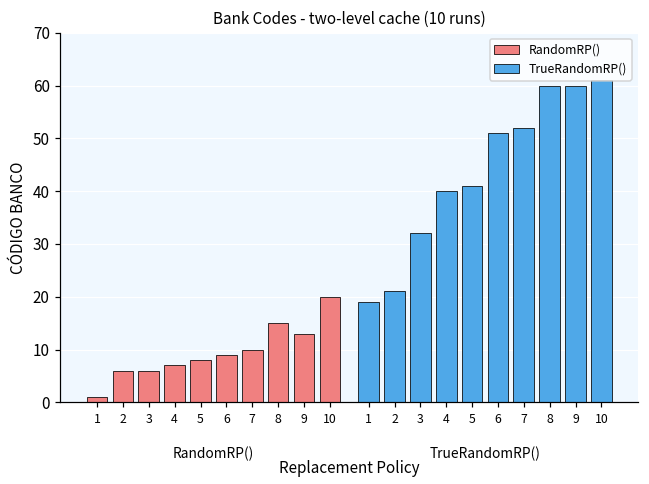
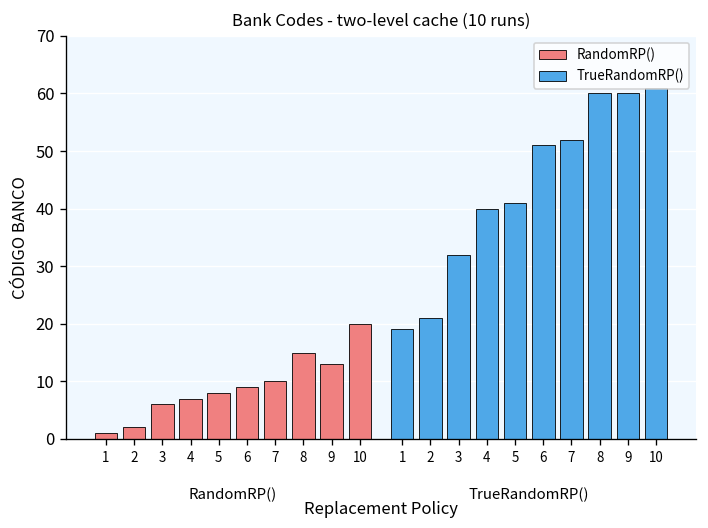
RandomRP(), 2: 6 -> 2
